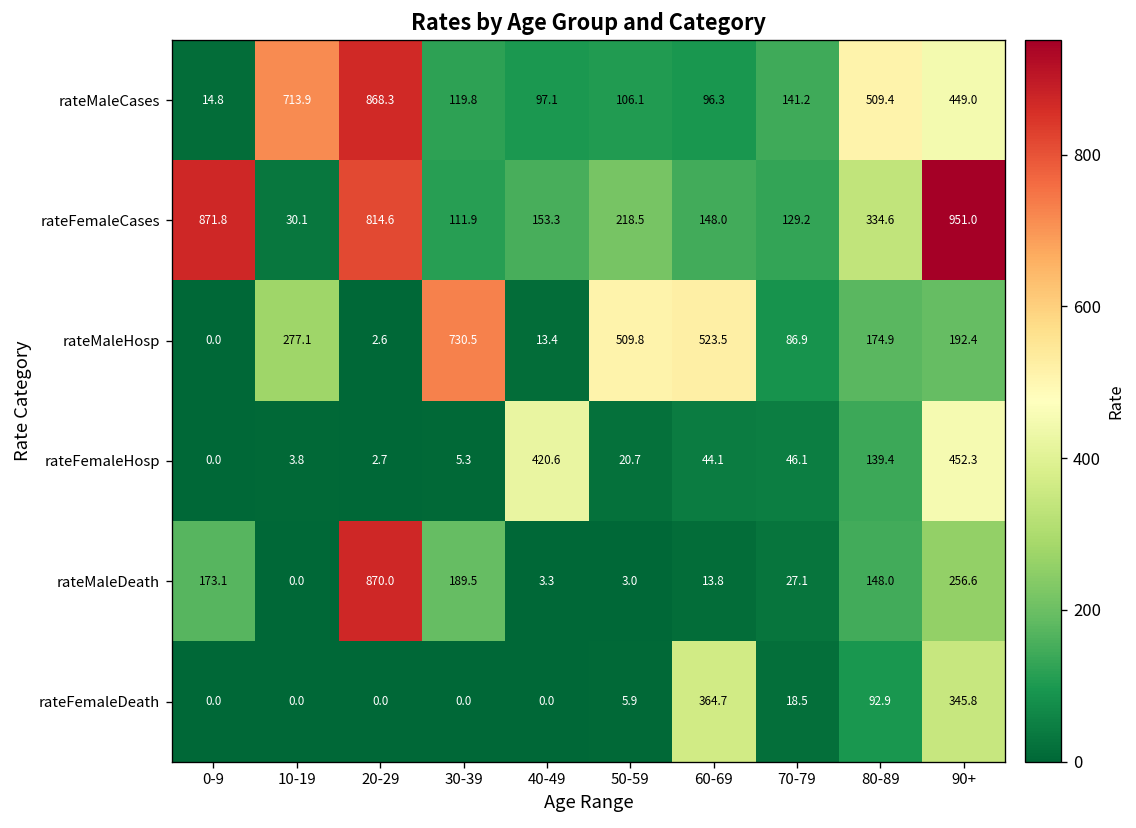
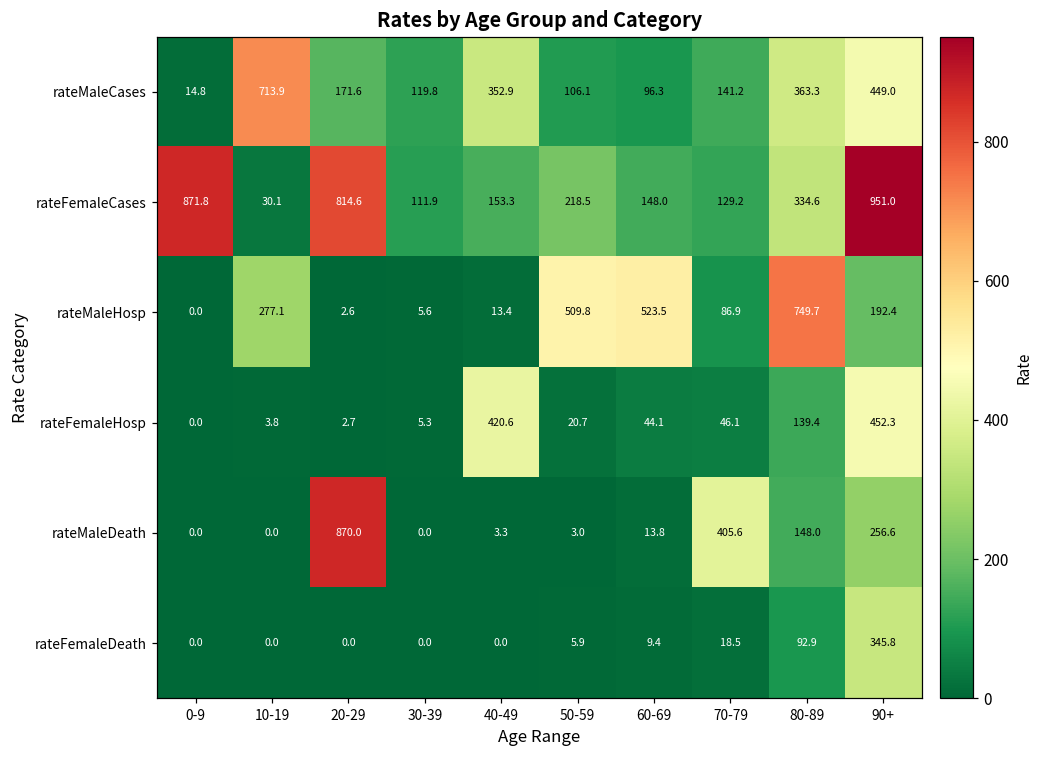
rateMaleCases, 20-29: 868.3 -> 171.6
rateMaleCases, 40-49: 97.1 -> 352.9
rateMaleCases, 80-89: 509.4 -> 363.3
rateMaleHosp, 30-39: 730.5 -> 5.6
rateMaleHosp, 80-89: 174.9 -> 749.7
rateMaleDeath, 0-9: 173.1 -> 0.0
rateMaleDeath, 30-39: 189.5 -> 0.0
rateMaleDeath, 70-79: 27.1 -> 405.6
rateFemaleDeath, 60-69: 364.7 -> 9.4
